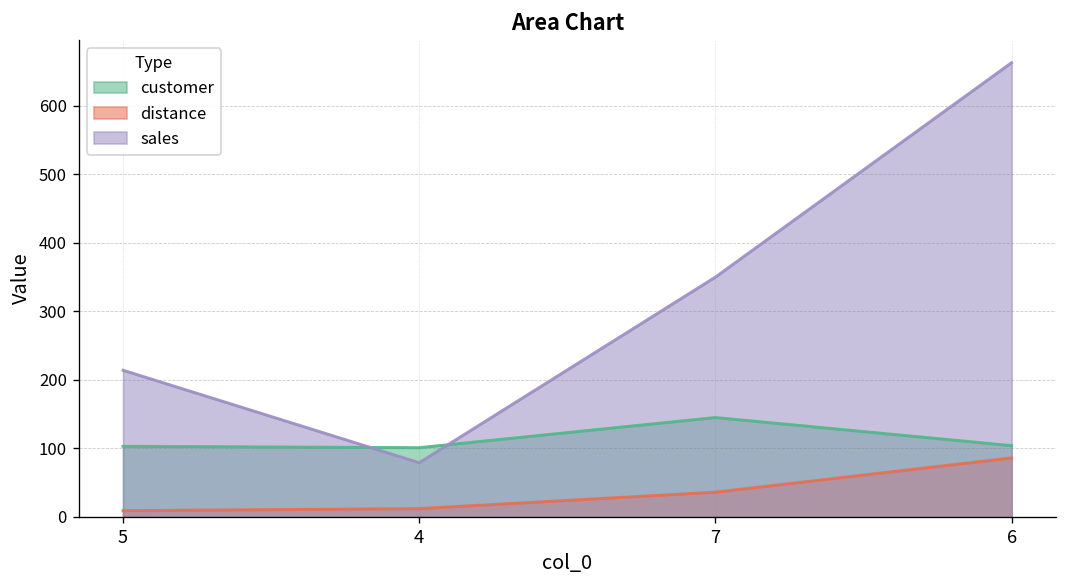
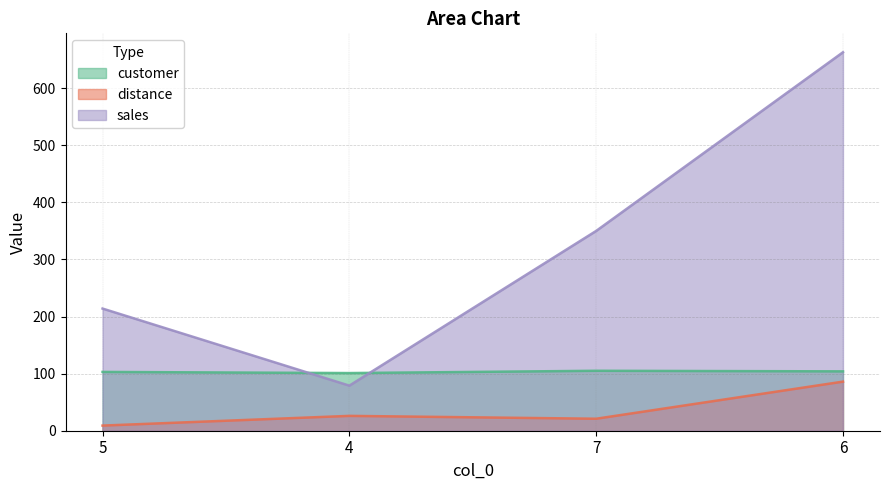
distance, 4: 10 -> 30
customer, 7: 150 -> 110
distance, 7: 40 -> 20
